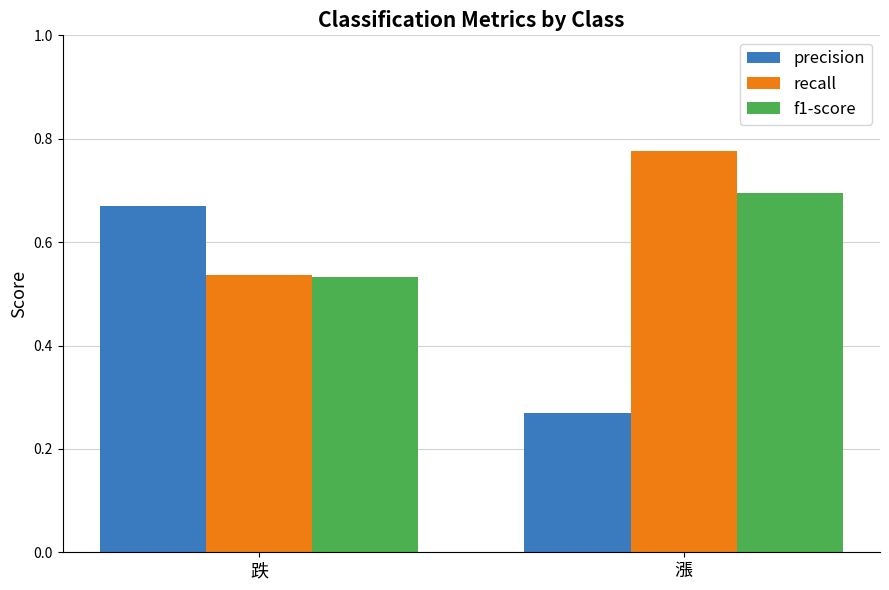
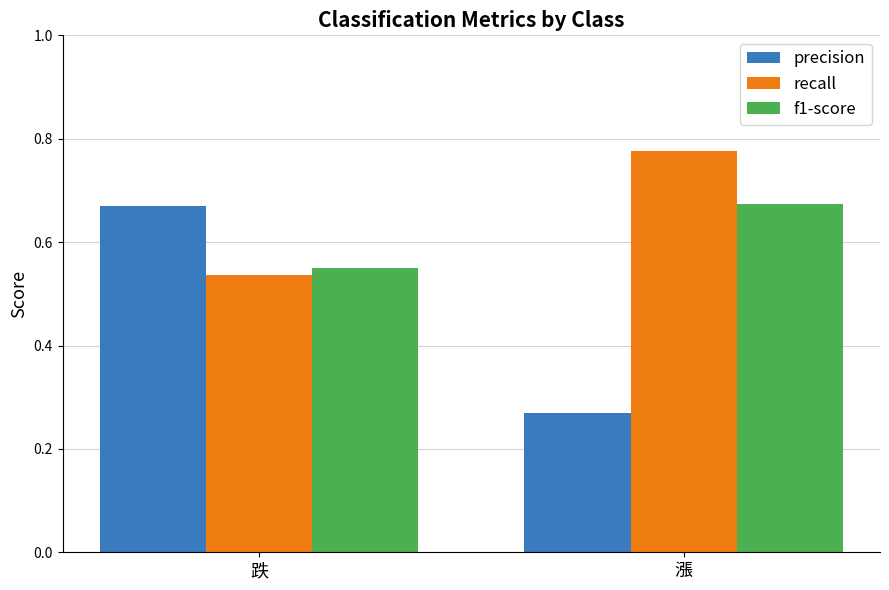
f1-score, 跌: 0.53 -> 0.55
f1-score, 漲: 0.70 -> 0.67
